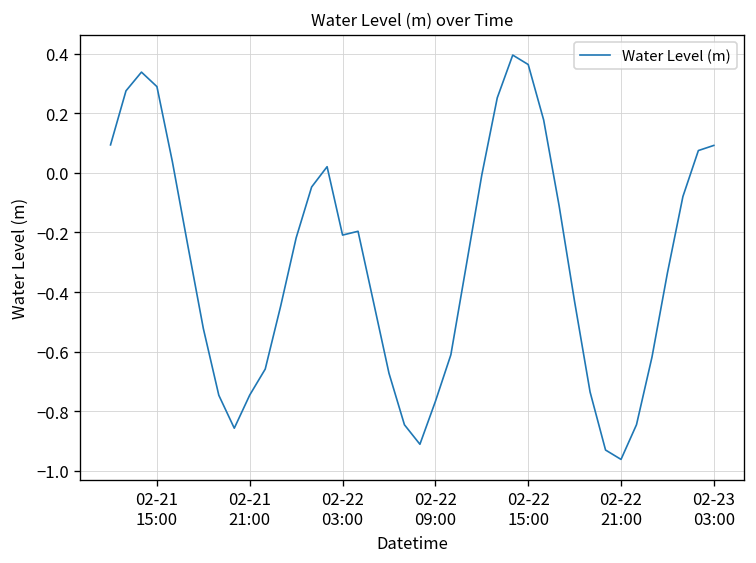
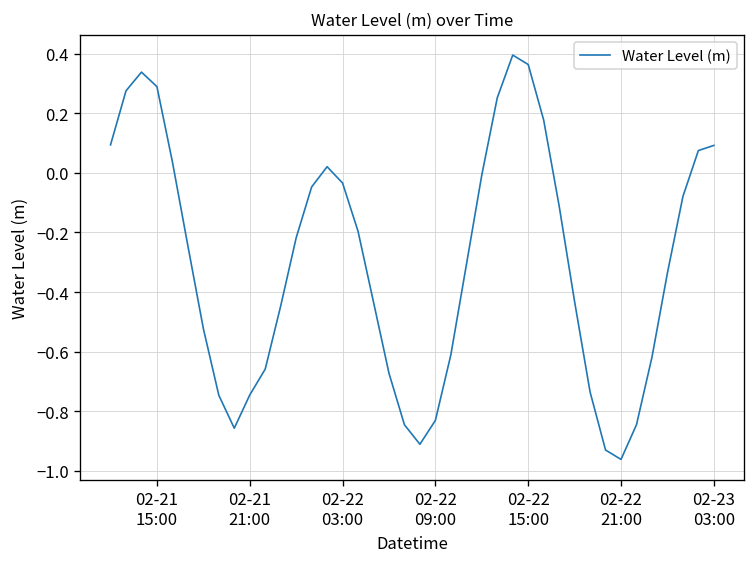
02-22 03:00: -0.21 -> -0.03
02-22 09:00: -0.77 -> -0.83
